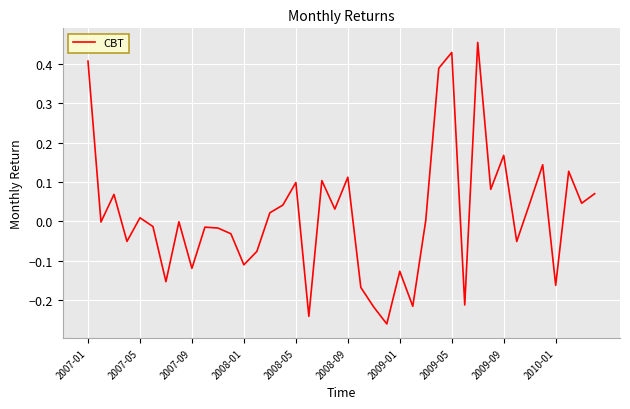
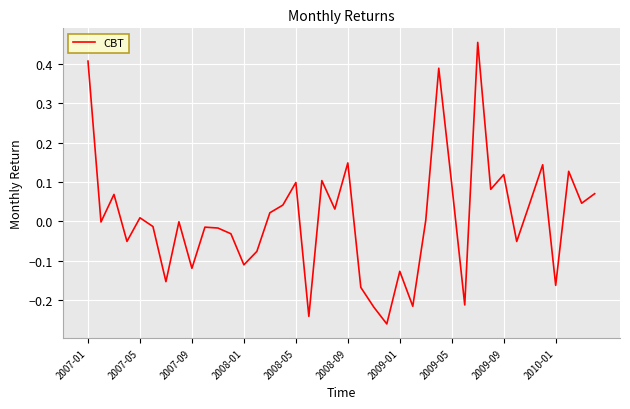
2008-09: 0.11 -> 0.15
2009-05: 0.43 -> 0.09
2009-09: 0.17 -> 0.12
